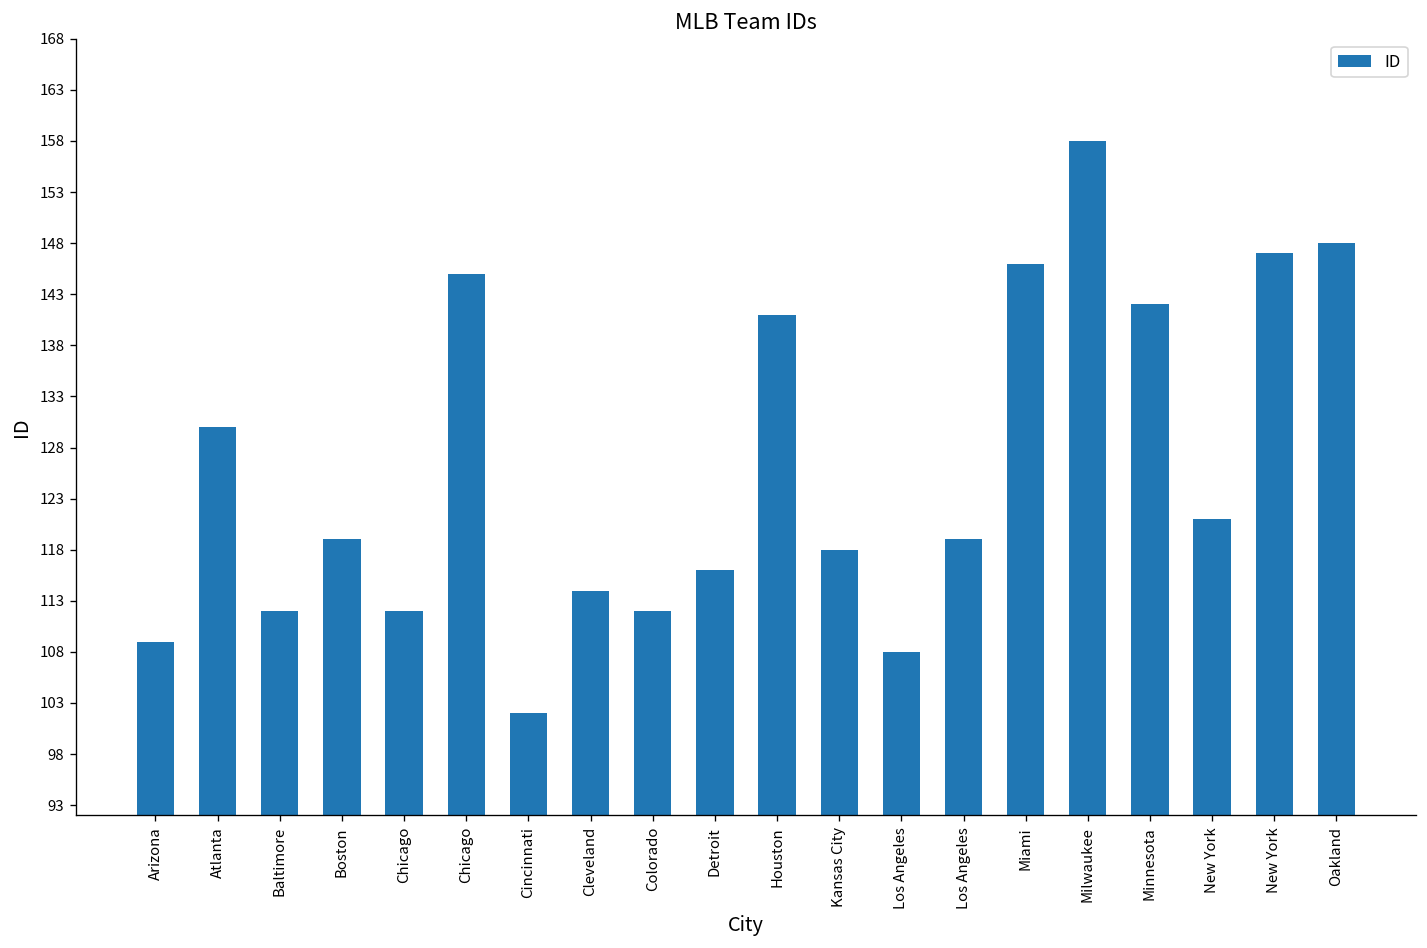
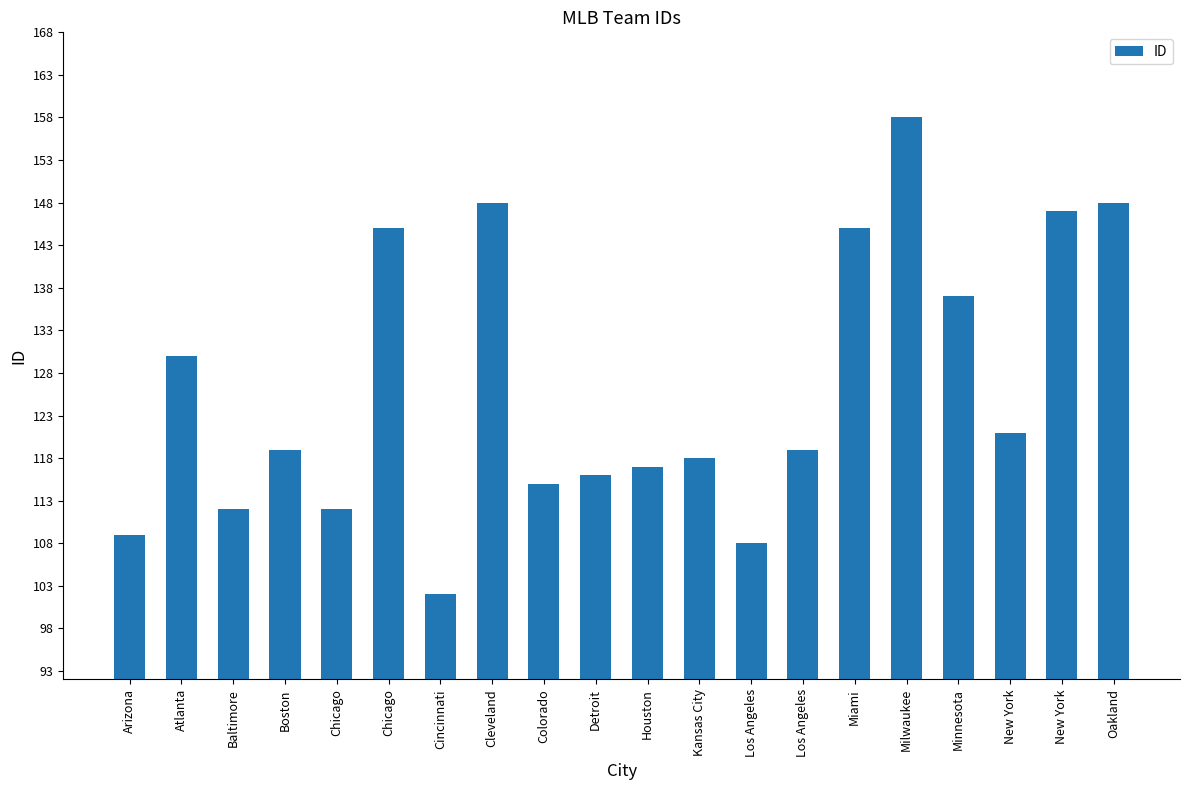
Cleveland: 114 -> 148
Colorado: 112 -> 115
Houston: 141 -> 117
Miami: 146 -> 145
Minnesota: 142 -> 137
